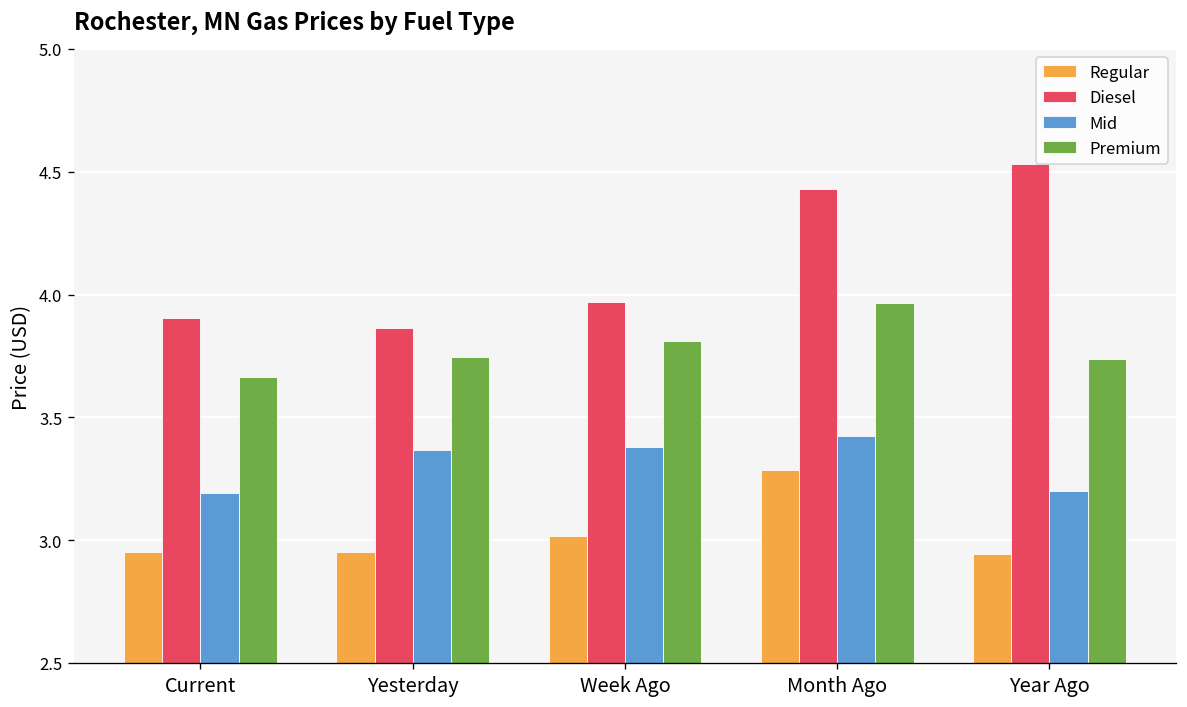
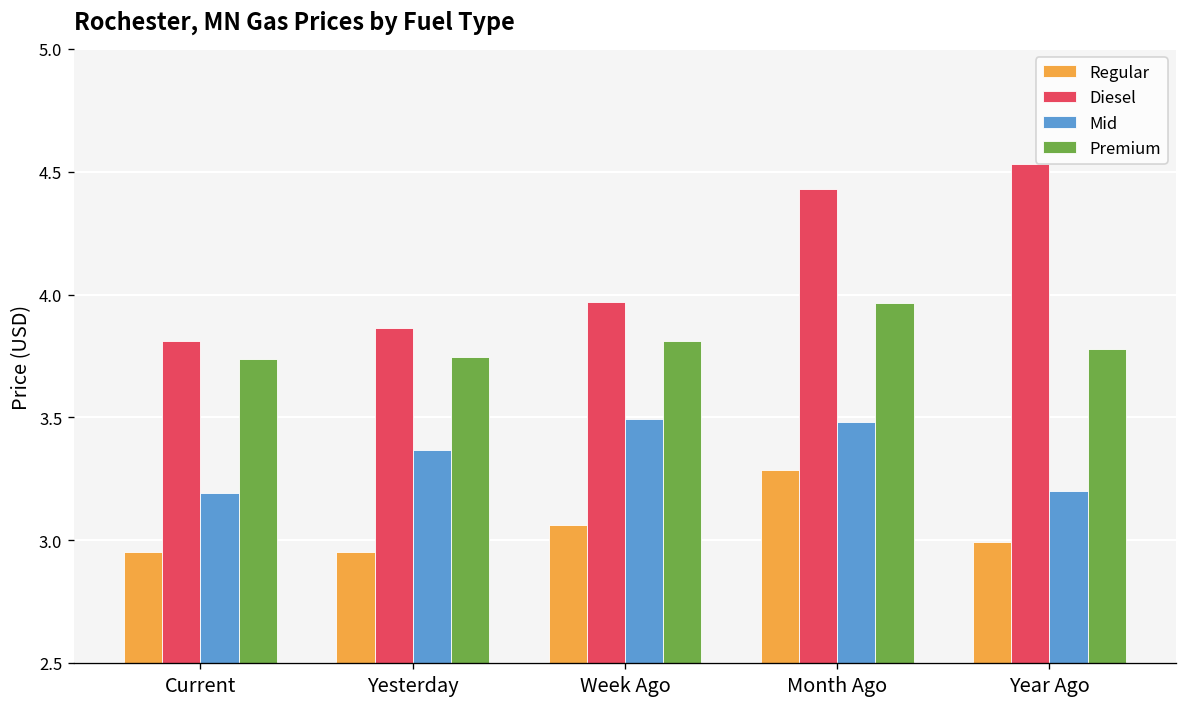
Diesel, Current: 3.91 -> 3.81
Premium, Current: 3.66 -> 3.74
Regular, Week Ago: 3.02 -> 3.06
Mid, Week Ago: 3.38 -> 3.49
Mid, Month Ago: 3.43 -> 3.48
Regular, Year Ago: 2.95 -> 2.99
Premium, Year Ago: 3.74 -> 3.78
